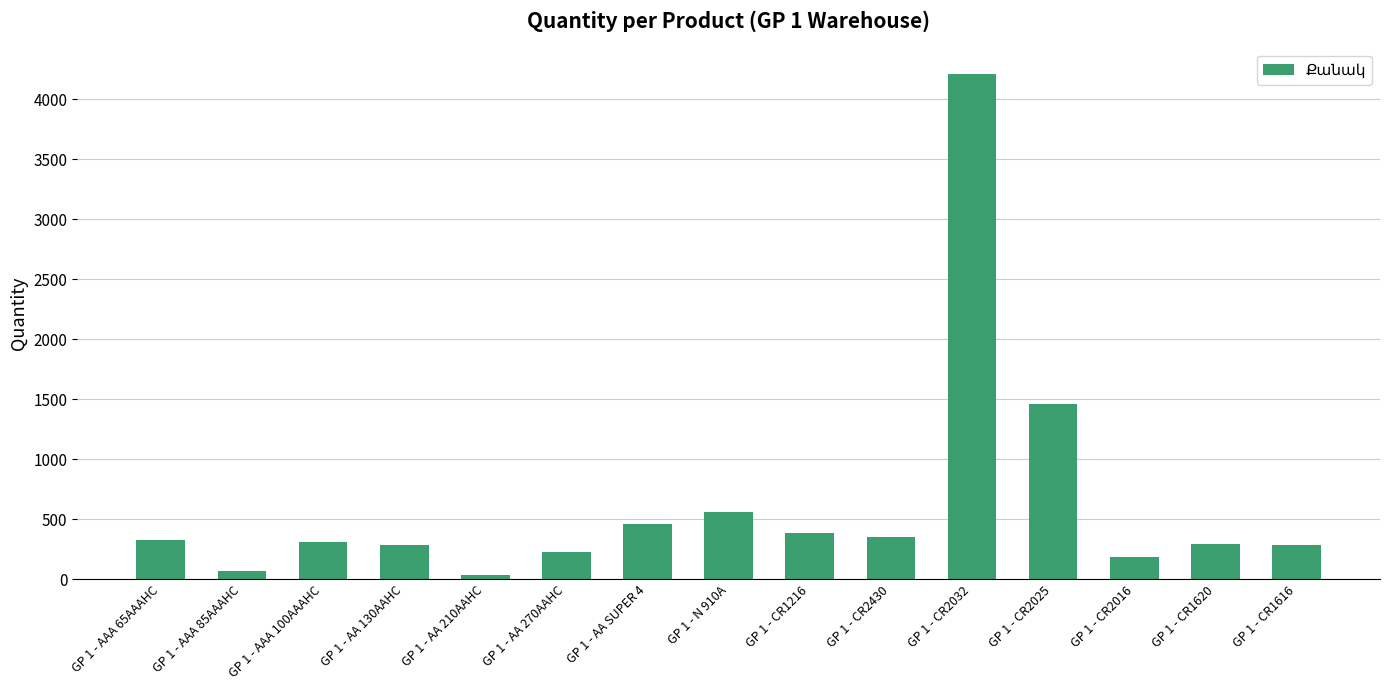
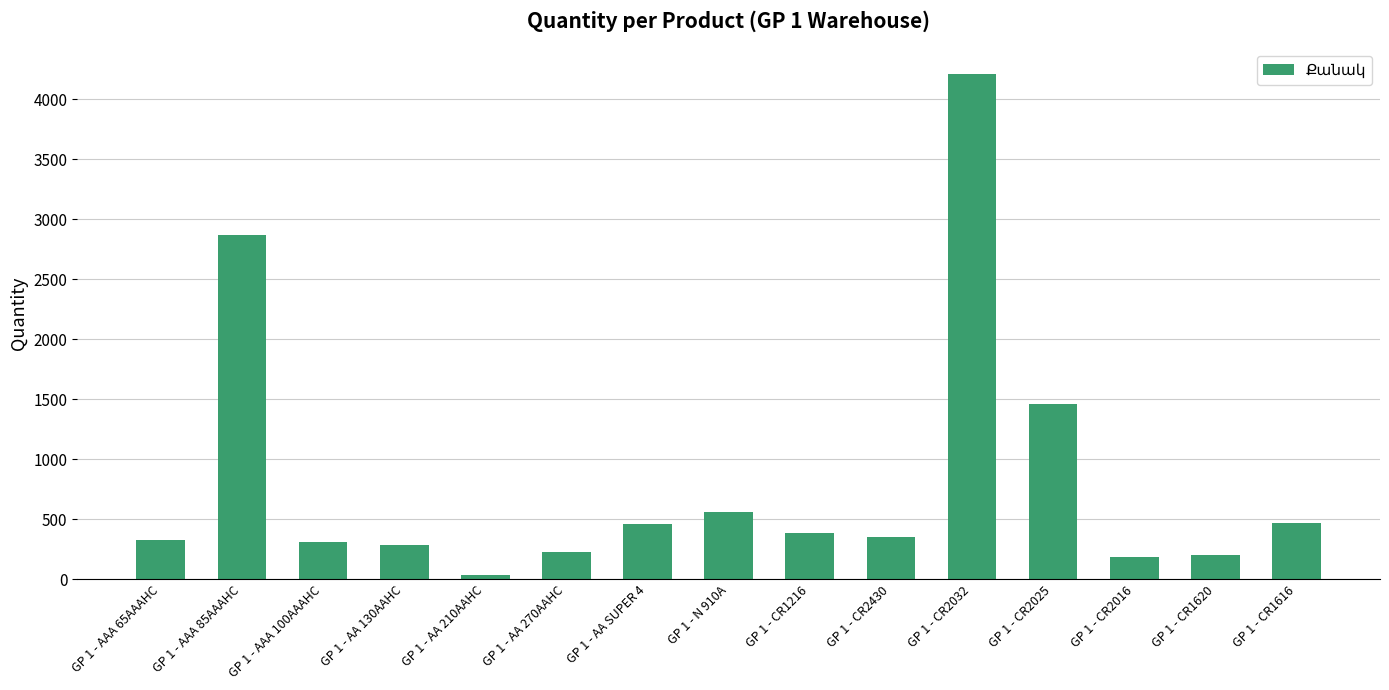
GP 1 - AAA 85AAAHC: 70 -> 2870
GP 1 - CR1620: 290 -> 200
GP 1 - CR1616: 280 -> 470
